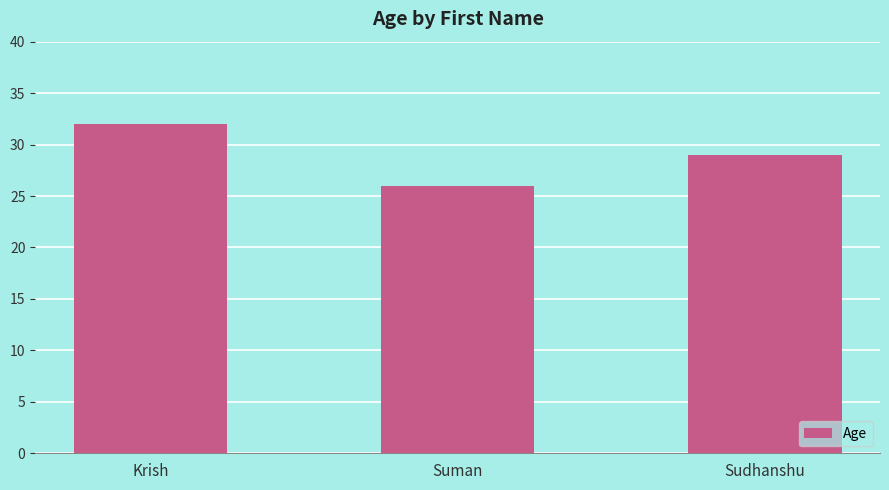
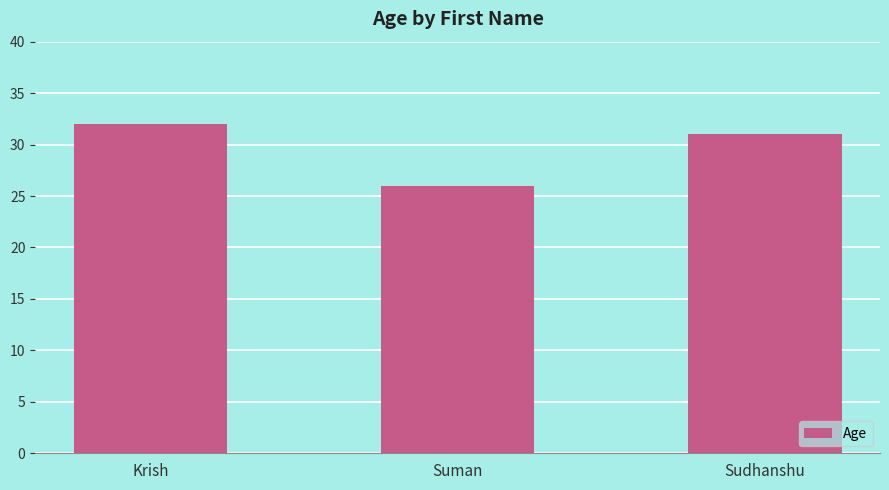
Sudhanshu: 29 -> 31
